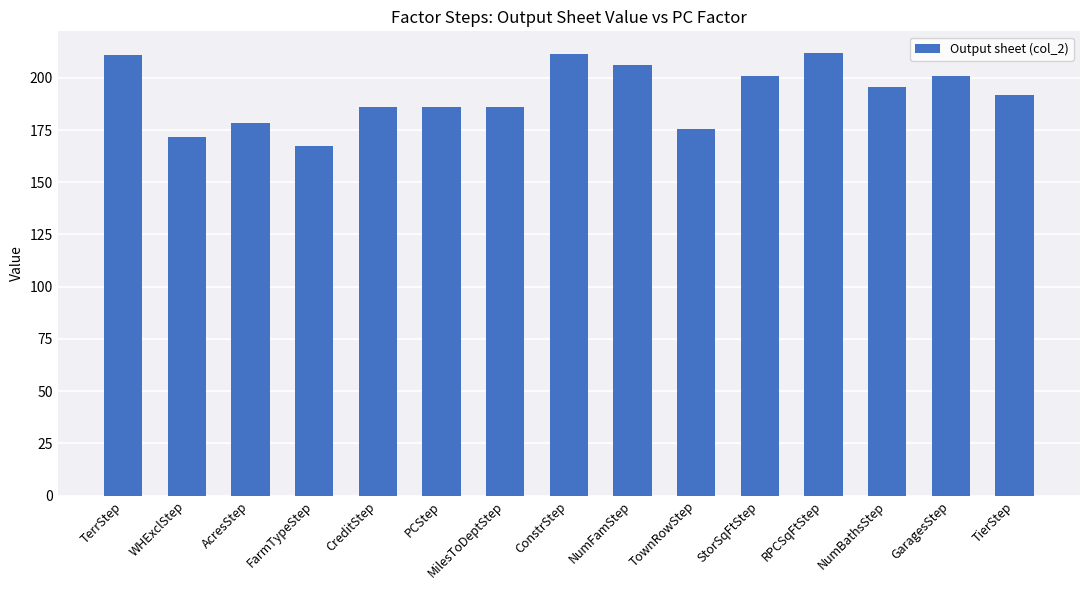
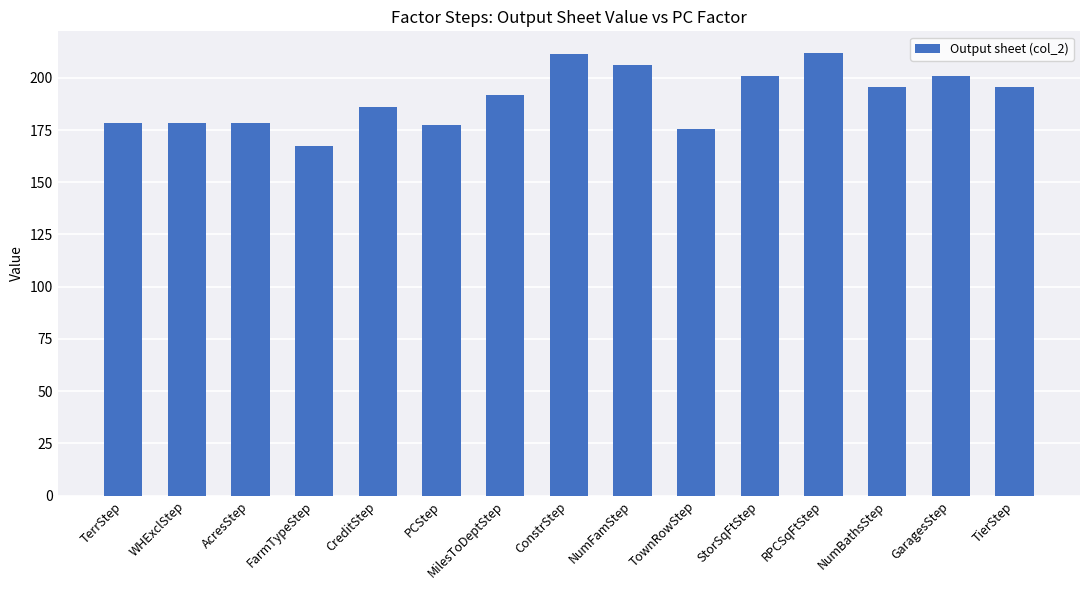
TerrStep: 211 -> 178
WHExclStep: 172 -> 178
PCStep: 186 -> 178
MilesToDeptStep: 186 -> 192
TierStep: 192 -> 196
